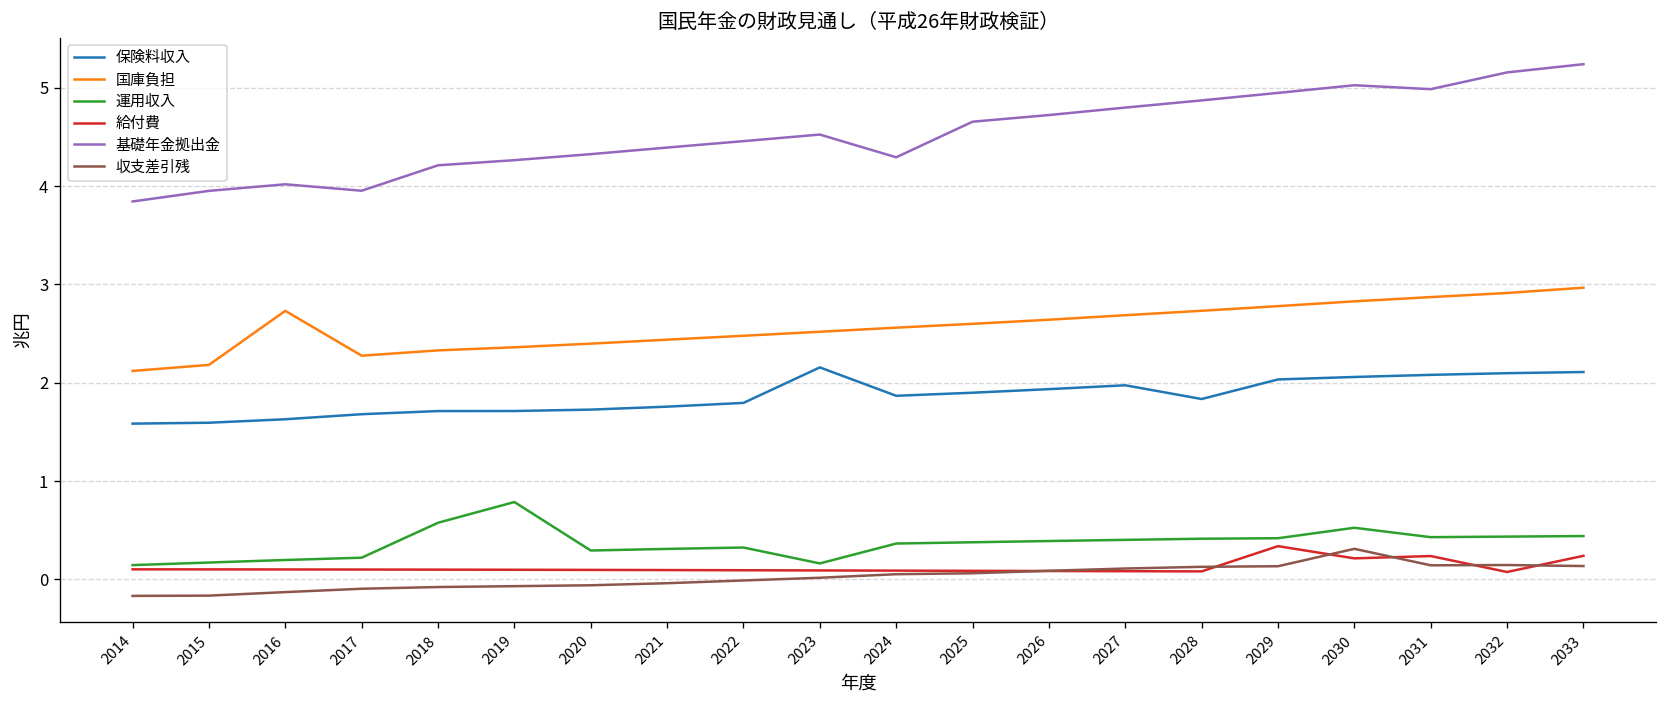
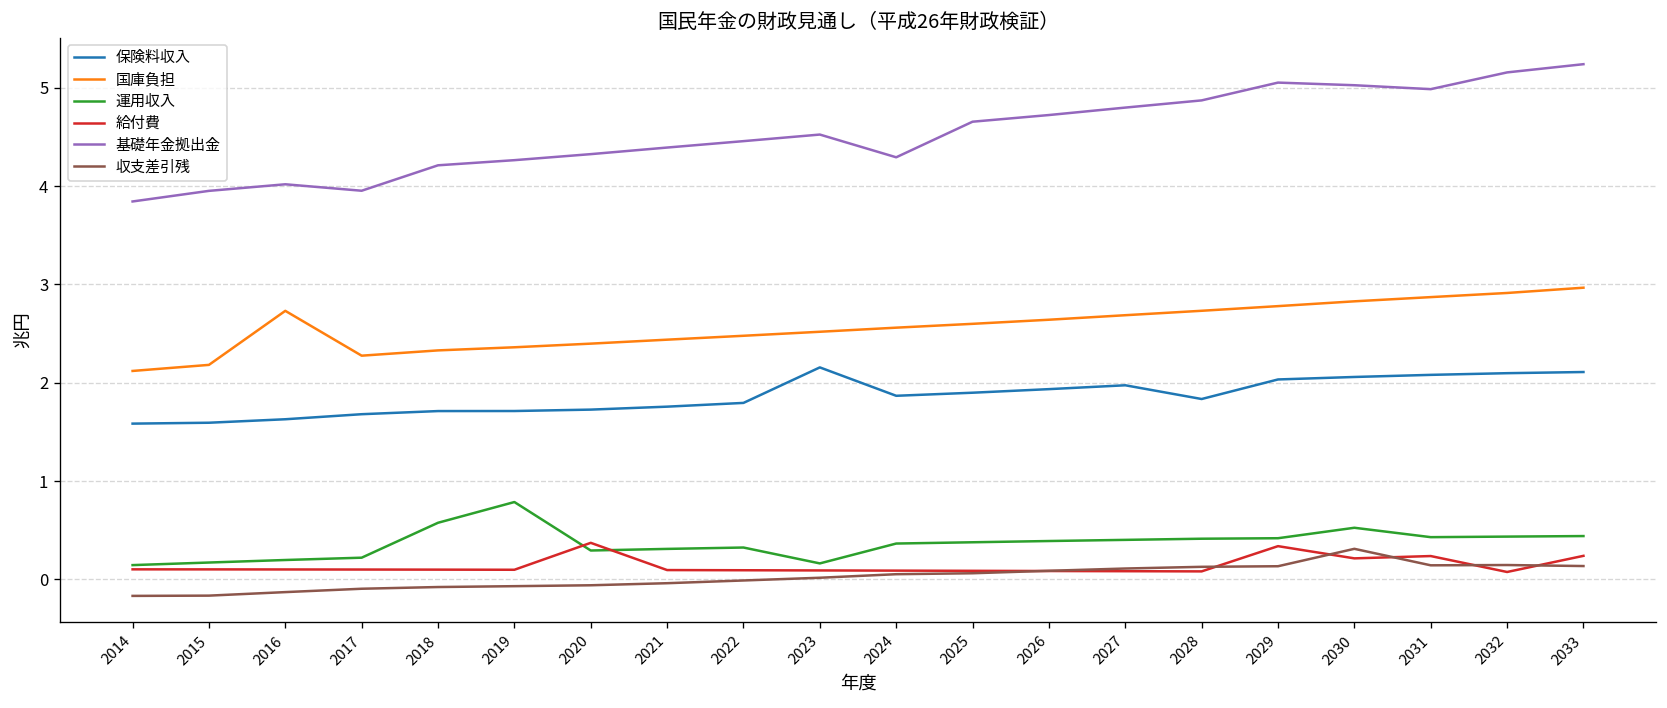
給付費, 2020: 0.1 -> 0.4
基礎年金拠出金, 2029: 4.9 -> 5.1
